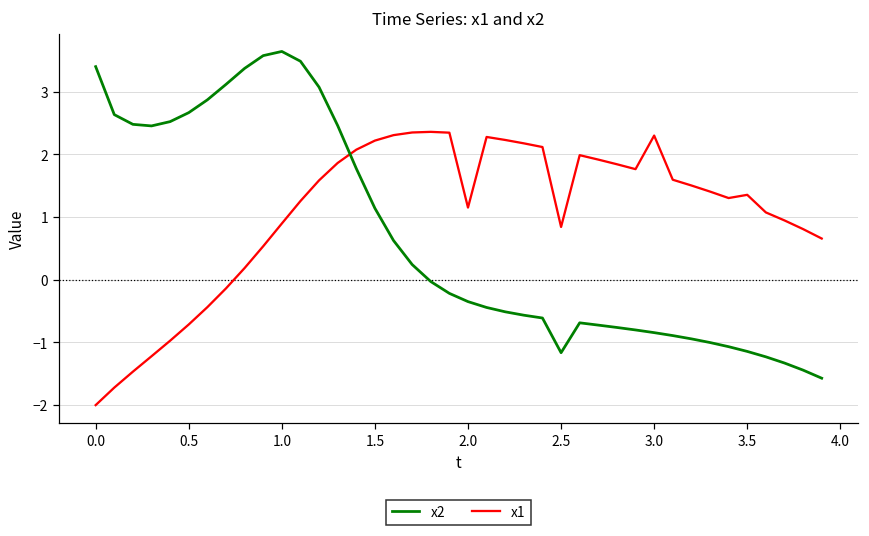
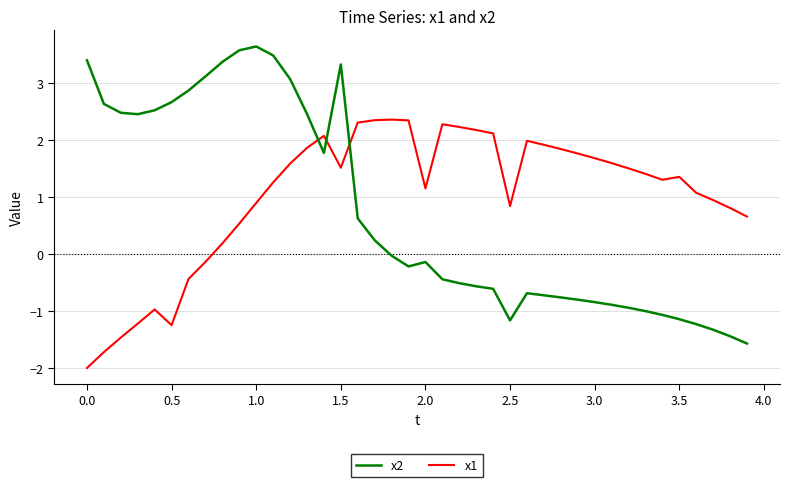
x1, 0.5: -0.7 -> -1.2
x2, 1.5: 1.1 -> 3.3
x1, 1.5: 2.2 -> 1.5
x2, 2.0: -0.3 -> -0.1
x1, 3.0: 2.3 -> 1.7
